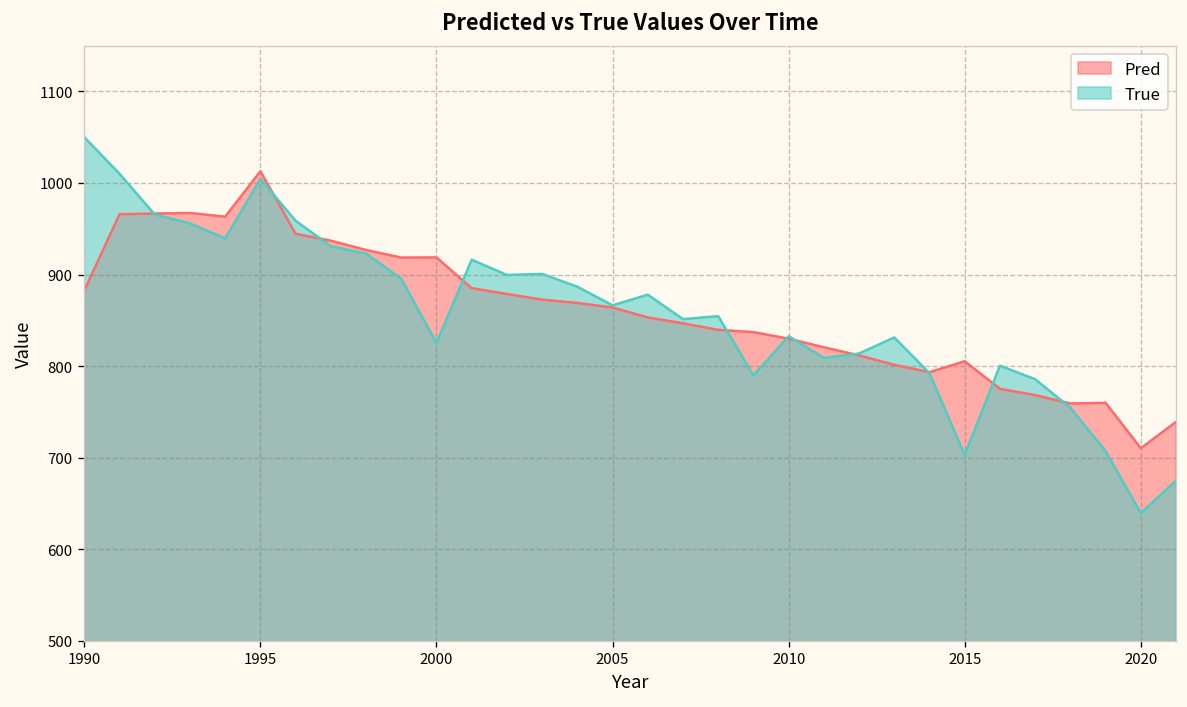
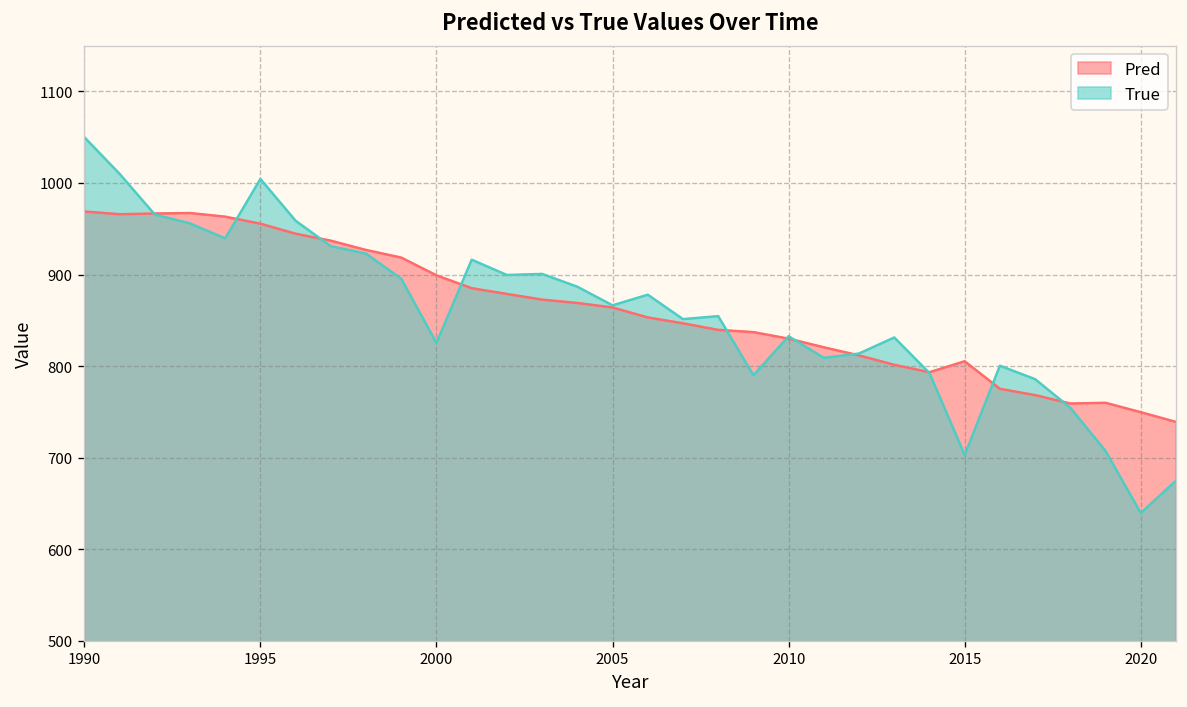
Pred, 1990: 880 -> 970
Pred, 1995: 1010 -> 960
Pred, 2000: 920 -> 900
Pred, 2020: 710 -> 750
